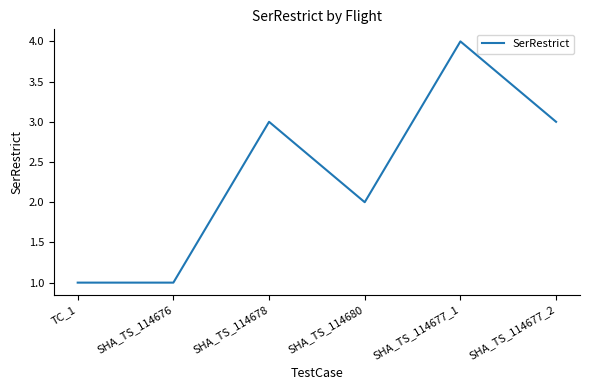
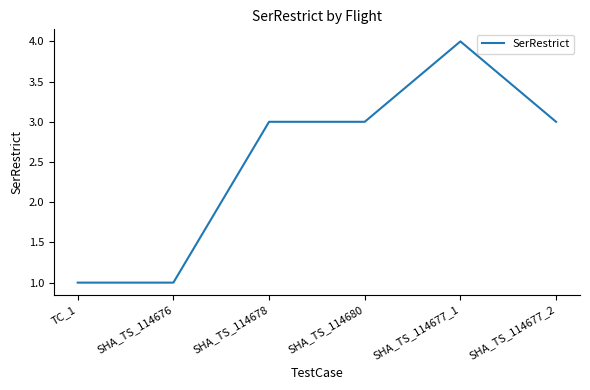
SHA_TS_114680: 2 -> 3
